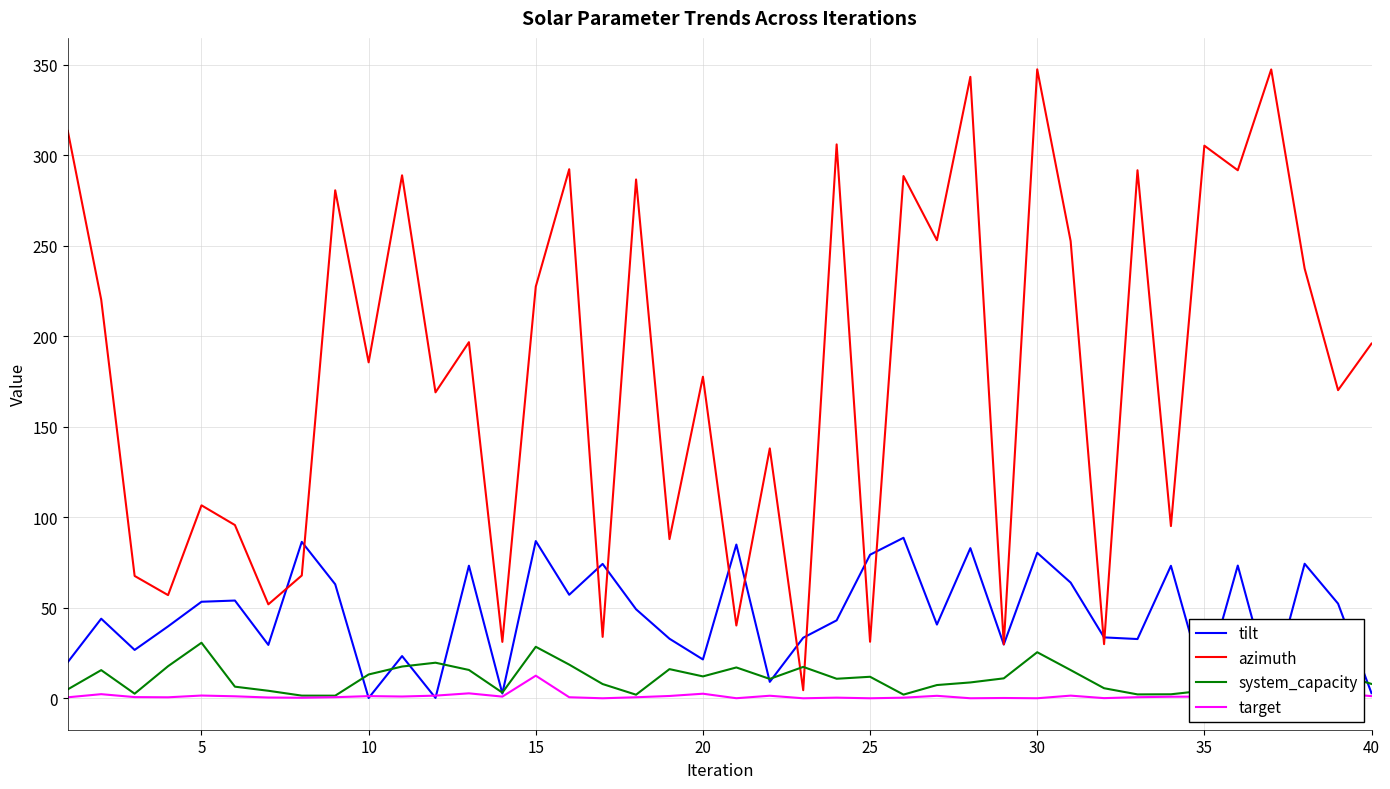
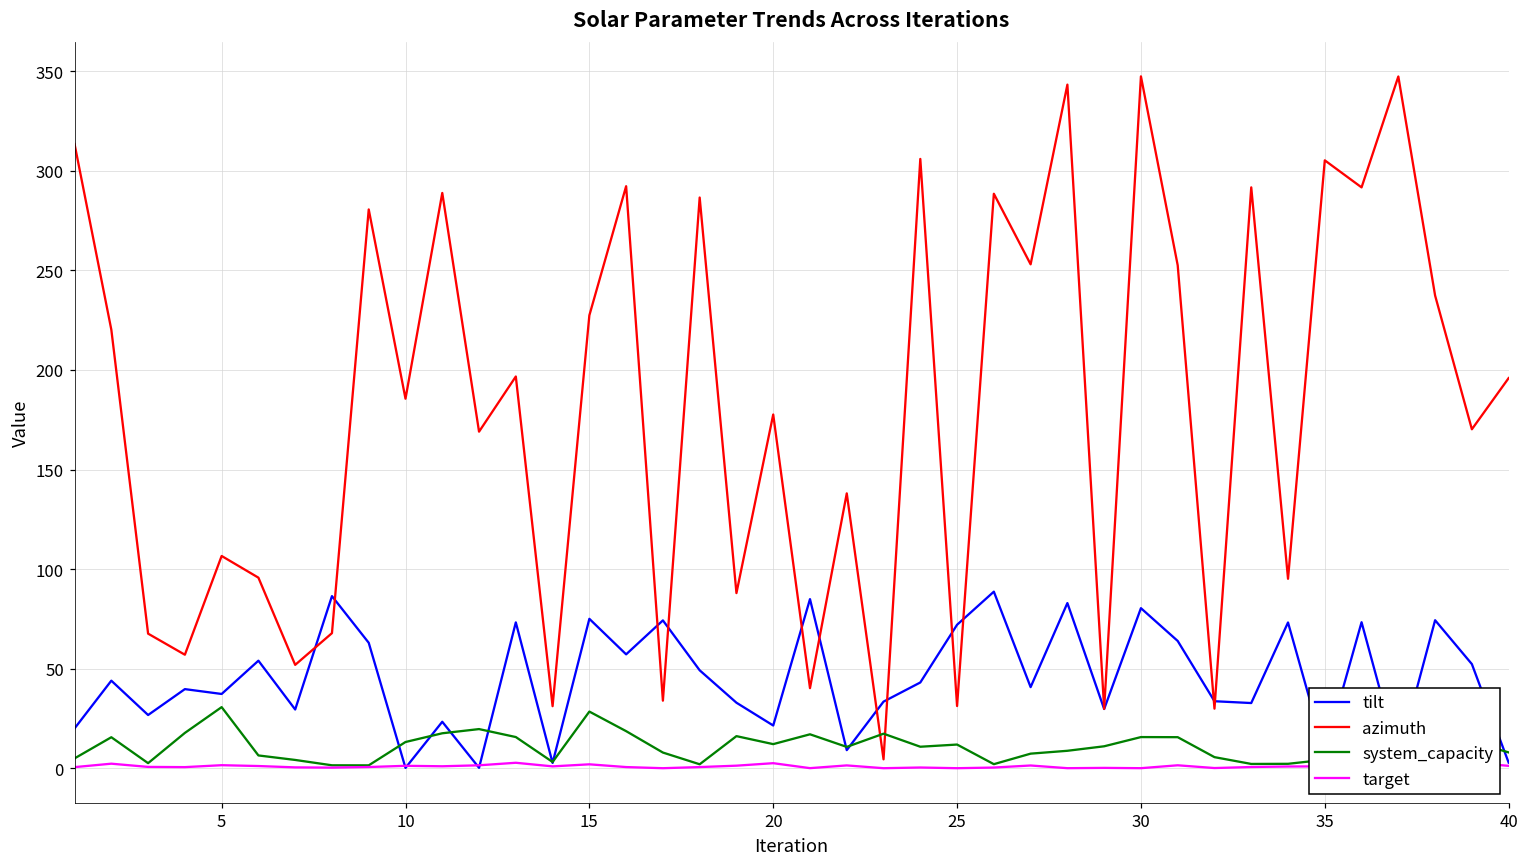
tilt, 5: 53 -> 37
tilt, 15: 87 -> 75
target, 15: 12 -> 2
tilt, 25: 79 -> 72
system_capacity, 30: 25 -> 16
